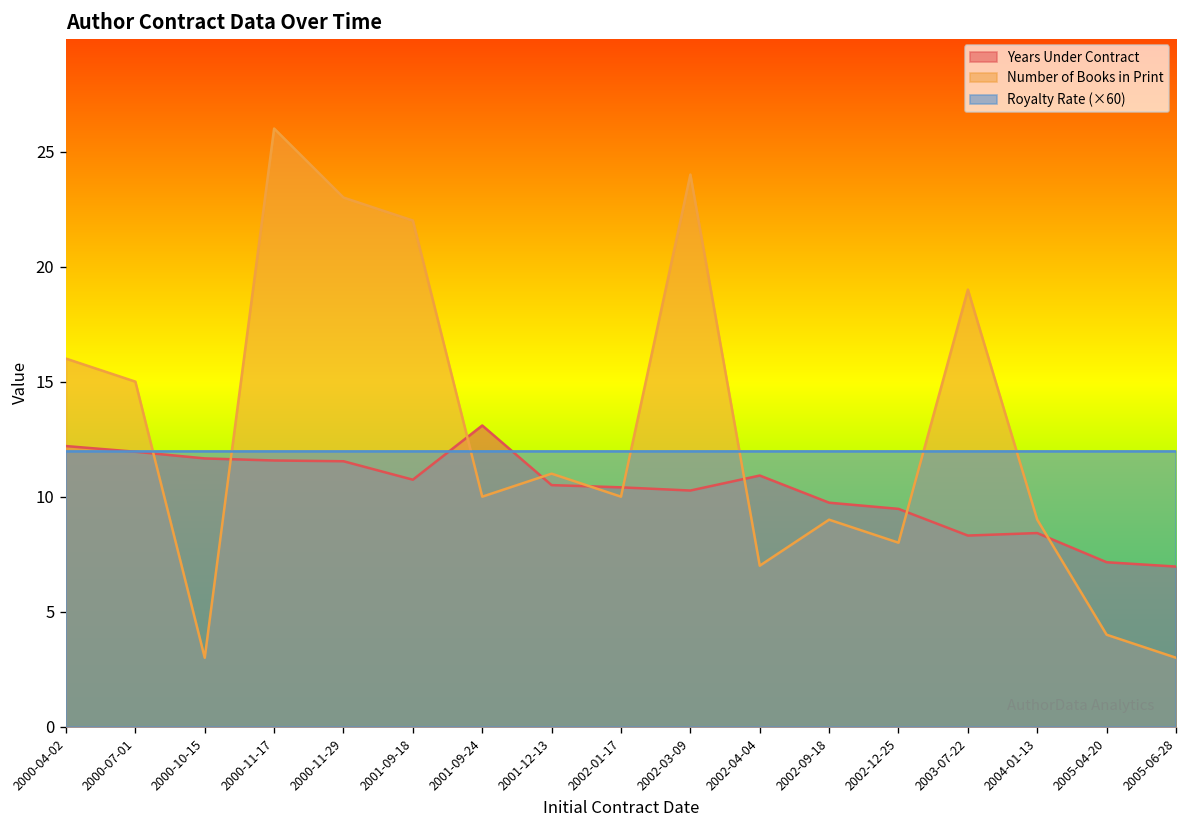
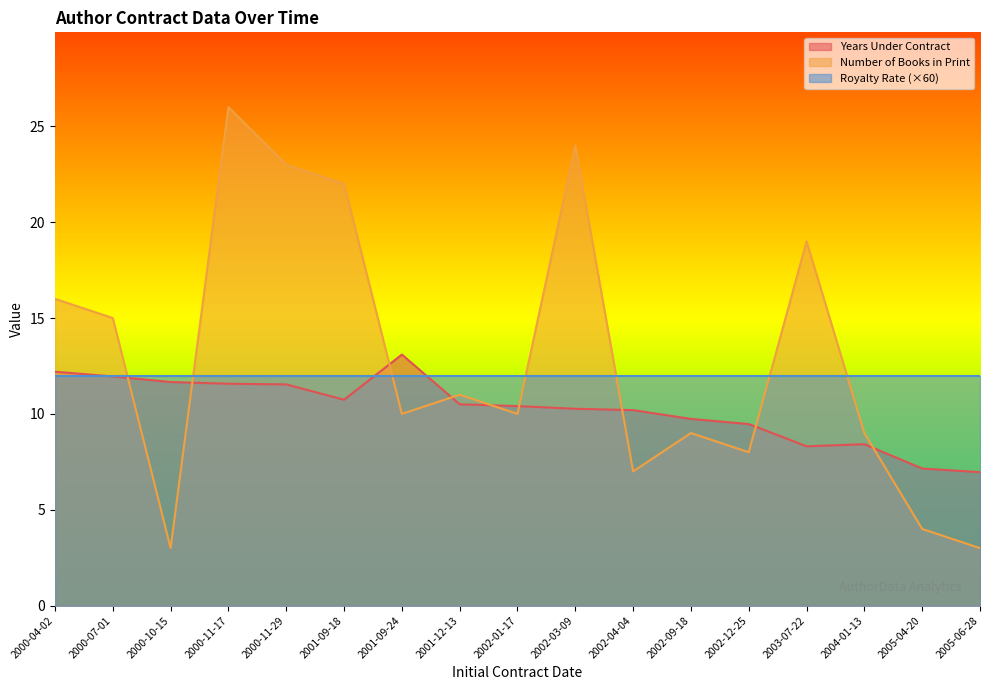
Years Under Contract, 2002-04-04: 10.9 -> 10.2
